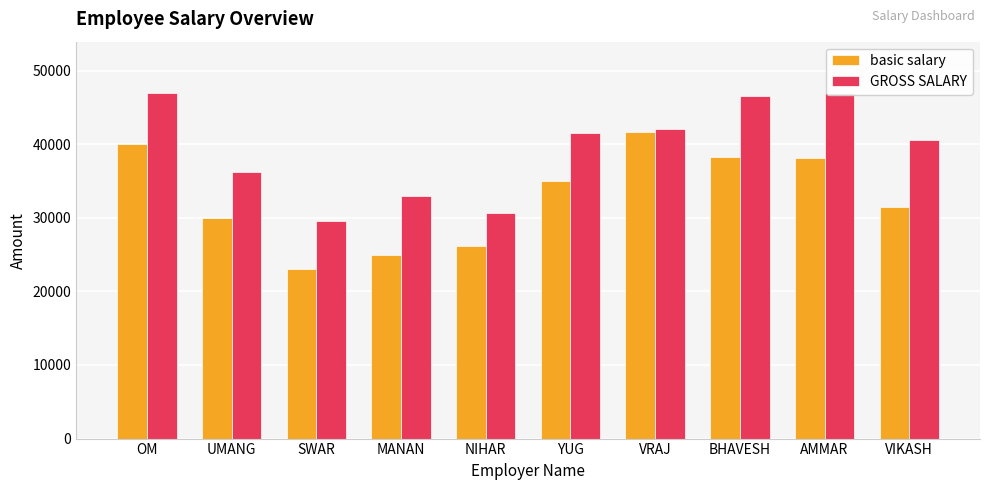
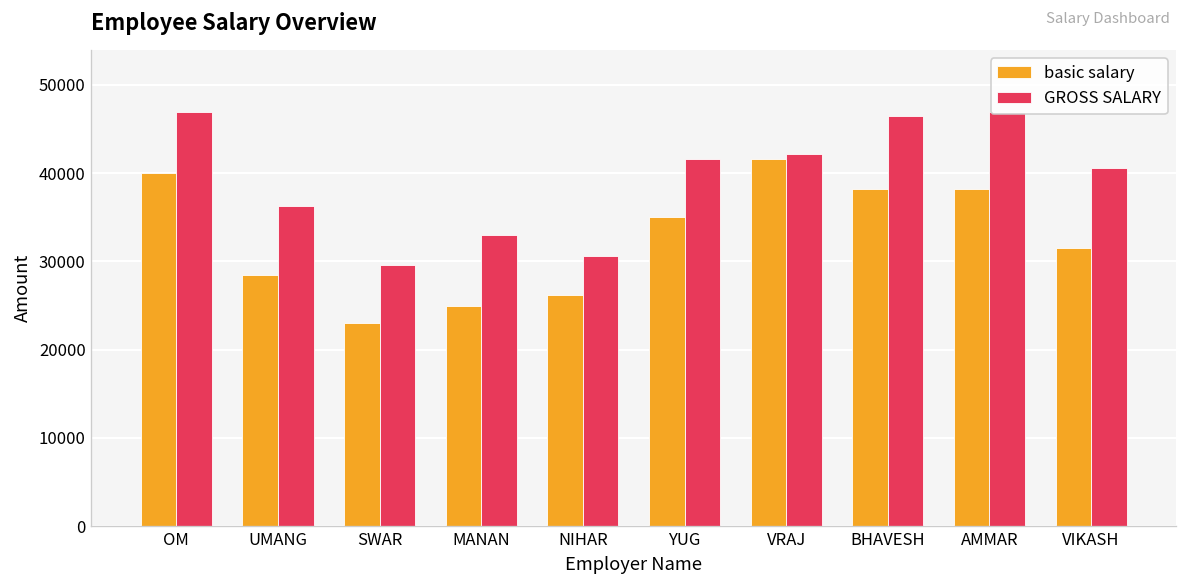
basic salary, UMANG: 30000 -> 28000
